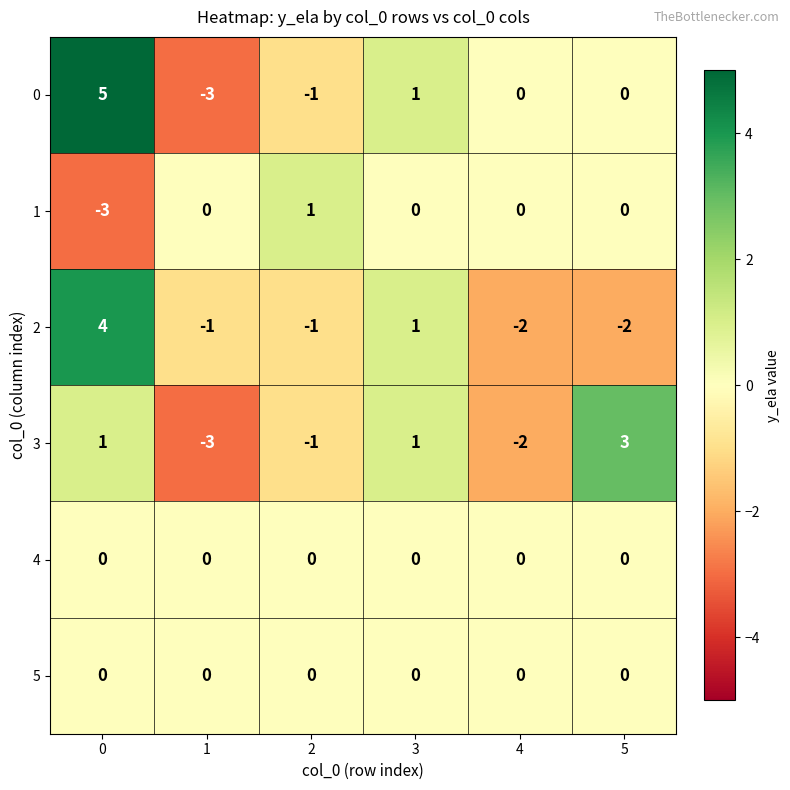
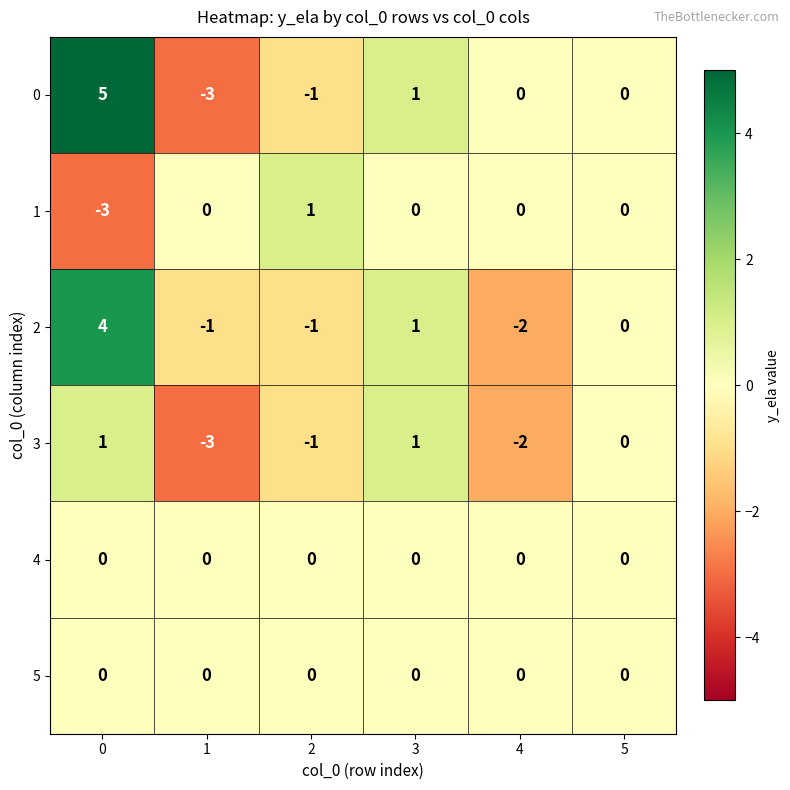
2, 5: -2 -> 0
3, 5: 3 -> 0
